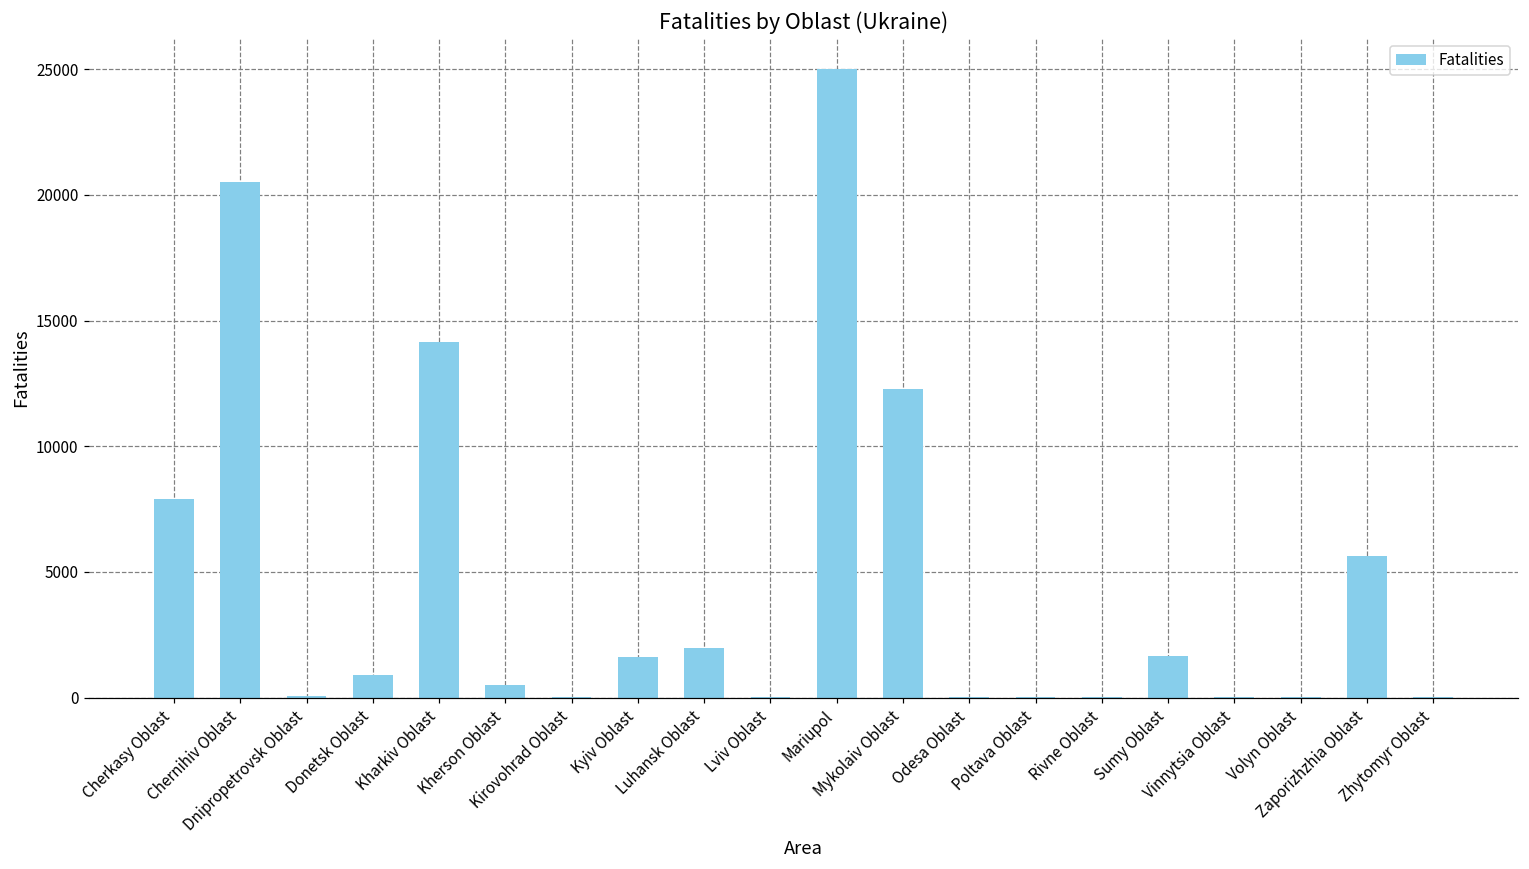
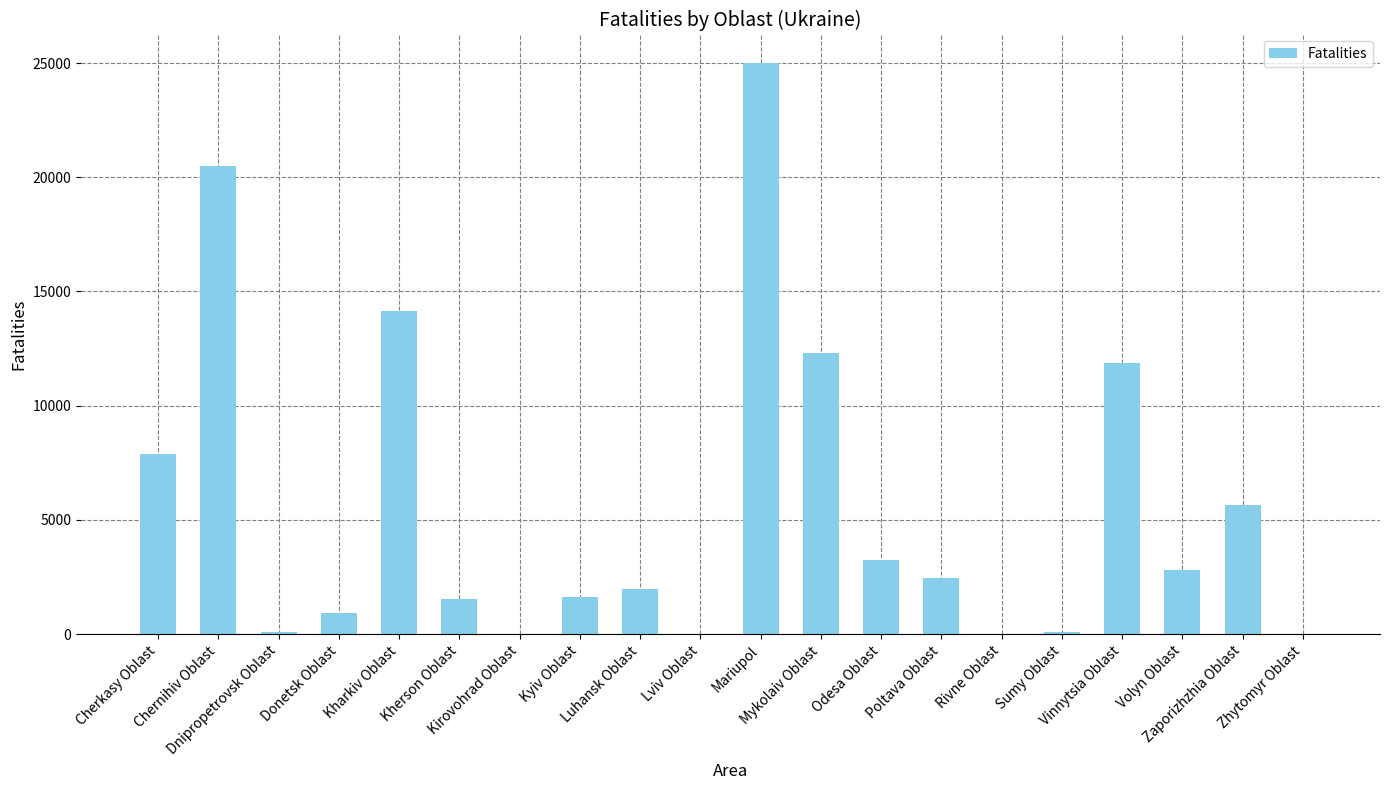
Kherson Oblast: 500 -> 1500
Odesa Oblast: 0 -> 3300
Poltava Oblast: 0 -> 2500
Sumy Oblast: 1600 -> 100
Vinnytsia Oblast: 0 -> 11900
Volyn Oblast: 0 -> 2800
